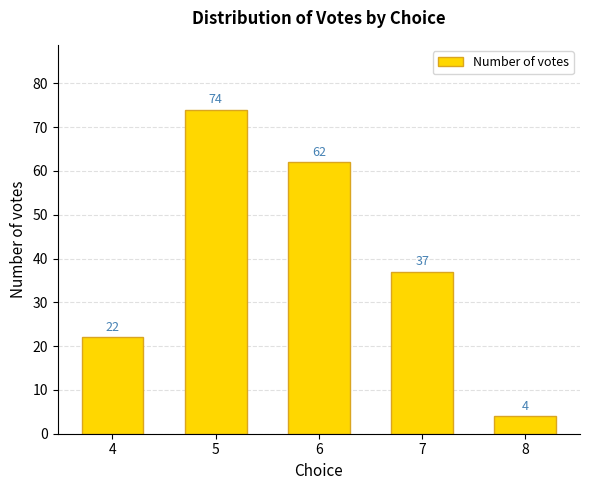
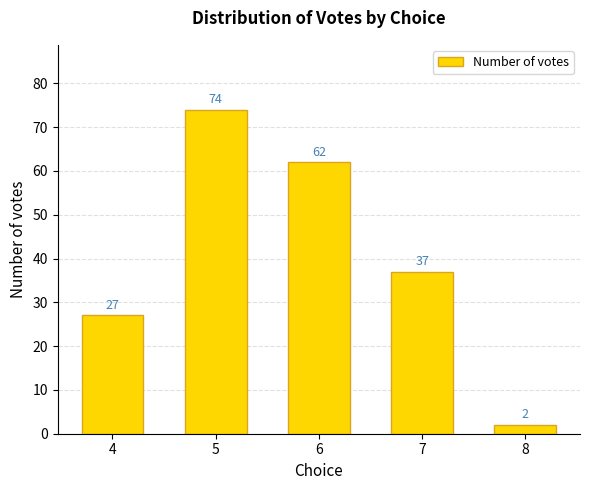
4: 22 -> 27
8: 4 -> 2
